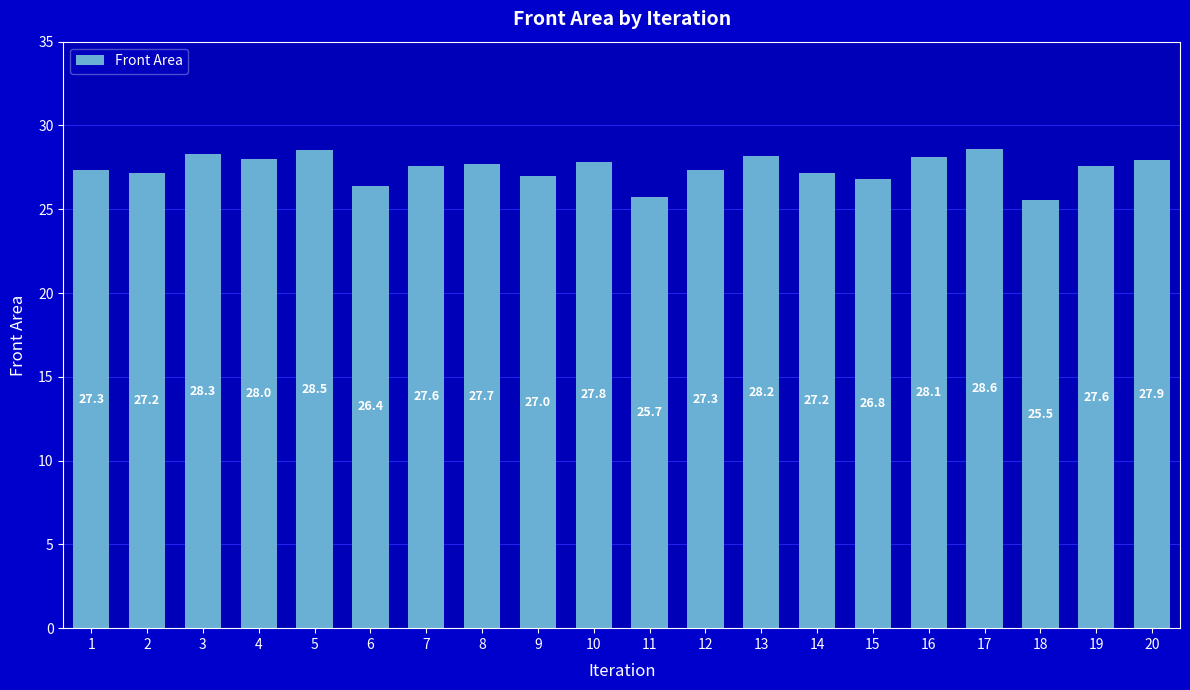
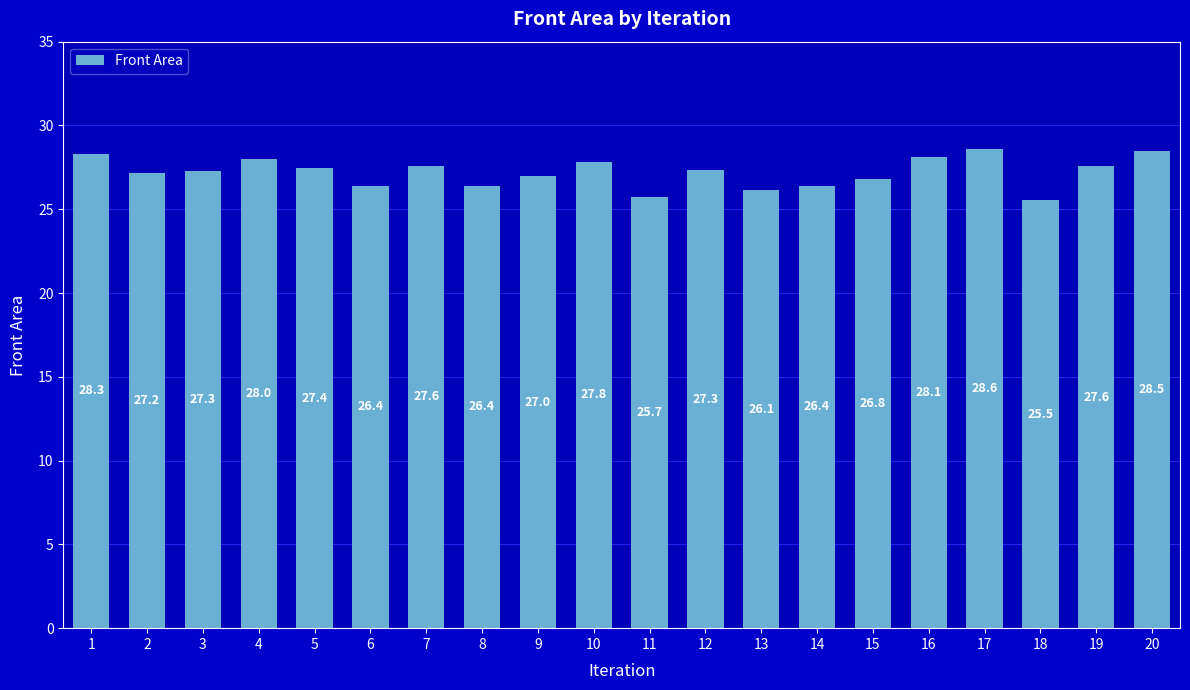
1: 27.3 -> 28.3
3: 28.3 -> 27.3
5: 28.5 -> 27.4
8: 27.7 -> 26.4
13: 28.2 -> 26.1
14: 27.2 -> 26.4
20: 27.9 -> 28.5
